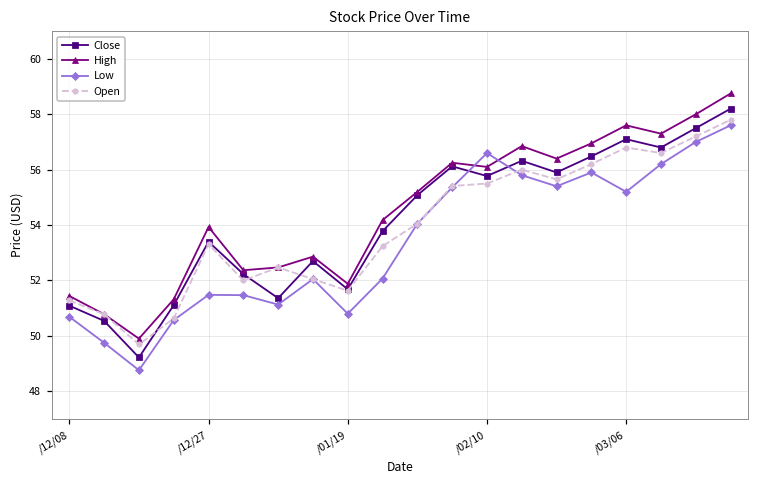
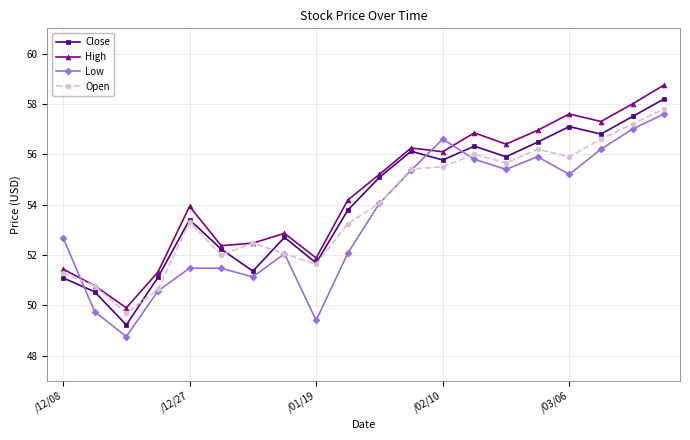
Low, /12/08: 50.7 -> 52.7
Low, /01/19: 50.8 -> 49.4
Open, /03/06: 56.8 -> 55.9
